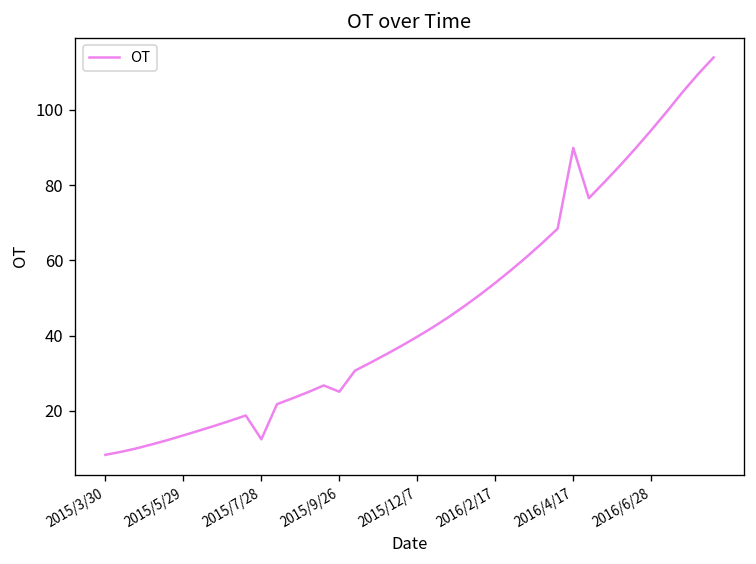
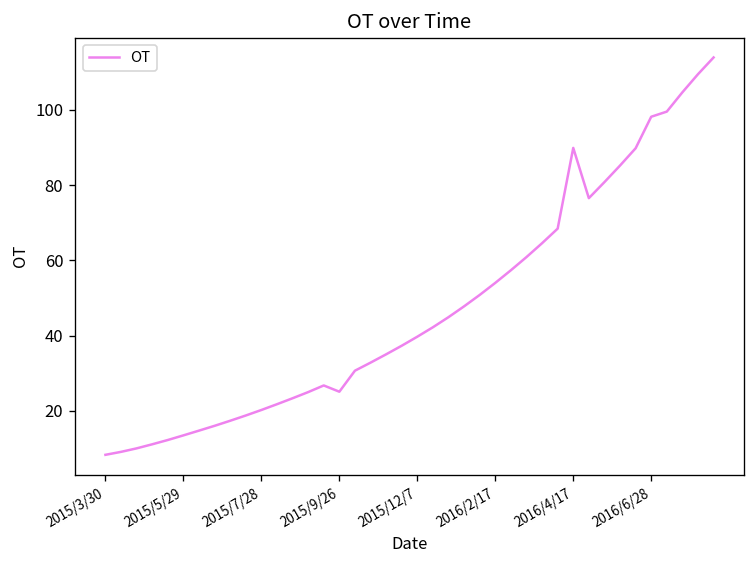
2015/7/28: 12 -> 20
2016/6/28: 95 -> 98
